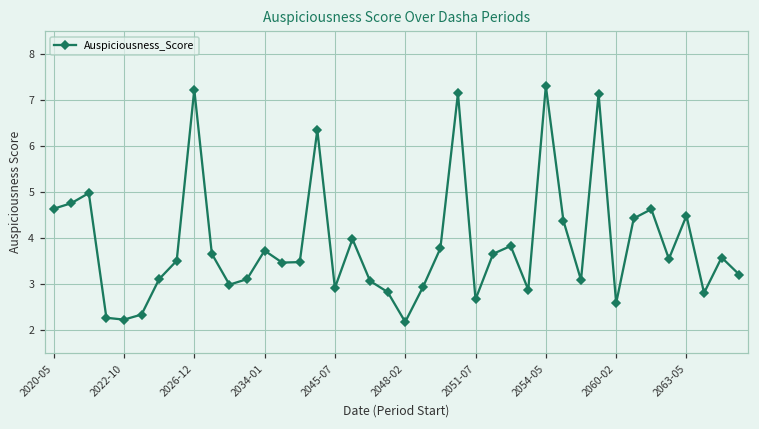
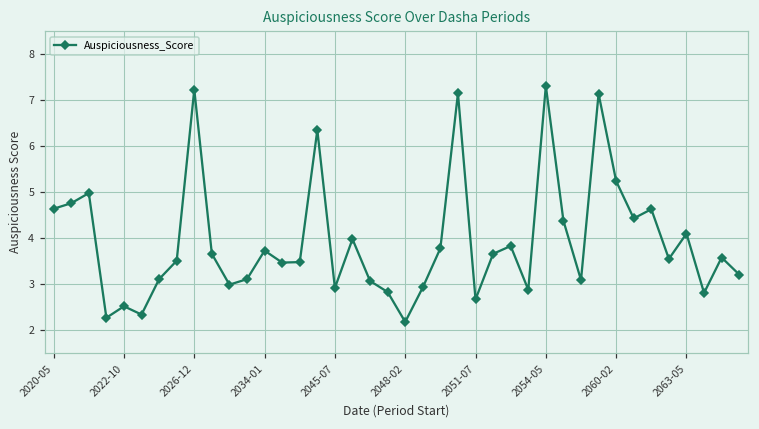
2022-10: 2.2 -> 2.5
2060-02: 2.6 -> 5.2
2063-05: 4.5 -> 4.1
